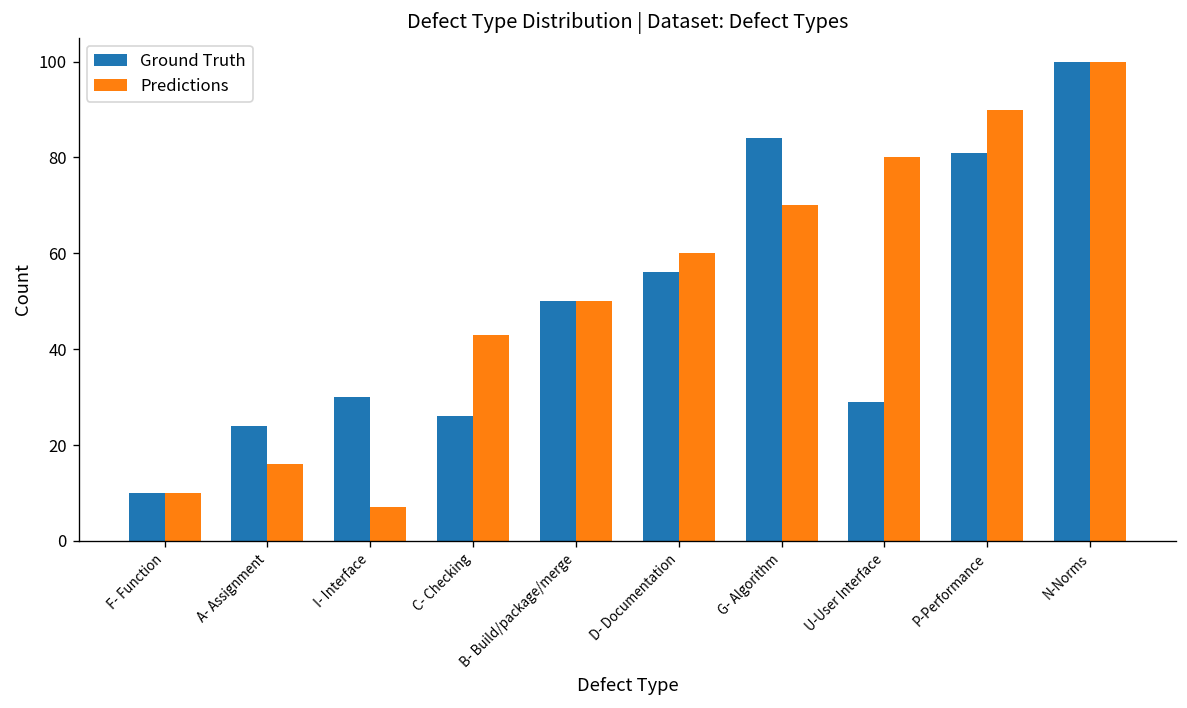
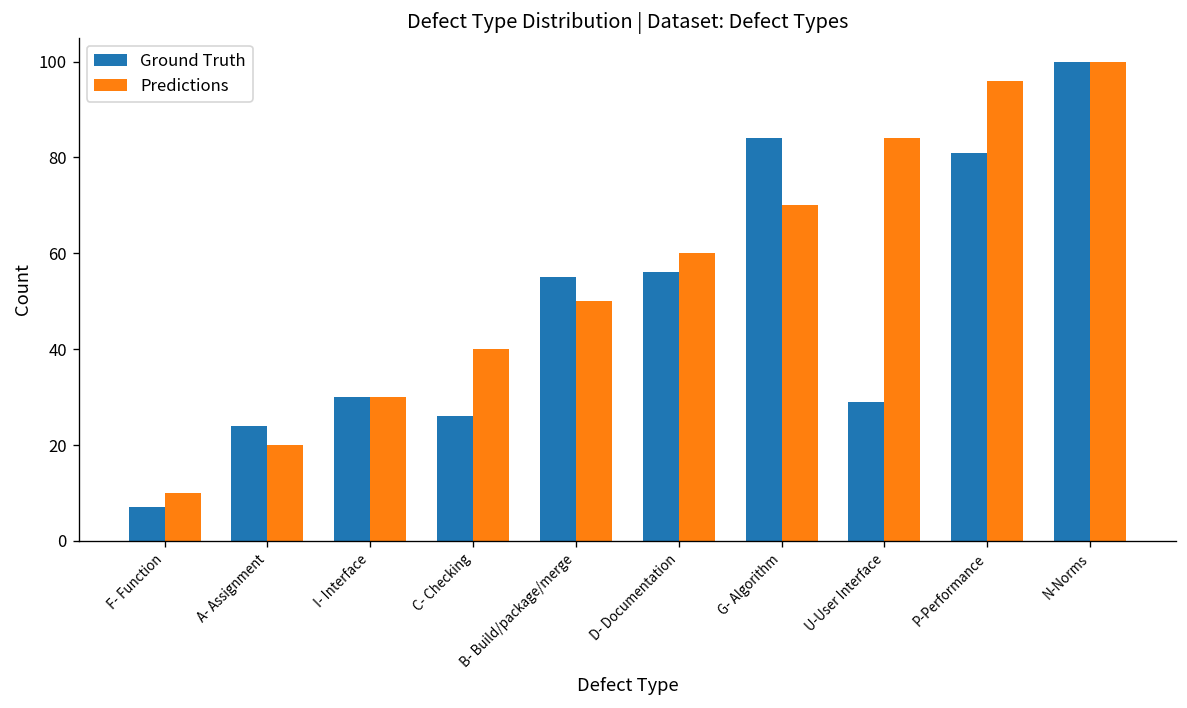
Ground Truth, F- Function: 10 -> 7
Predictions, A- Assignment: 16 -> 20
Predictions, I- Interface: 7 -> 30
Predictions, C- Checking: 43 -> 40
Ground Truth, B- Build/package/merge: 50 -> 55
Predictions, U-User Interface: 80 -> 84
Predictions, P-Performance: 90 -> 96
